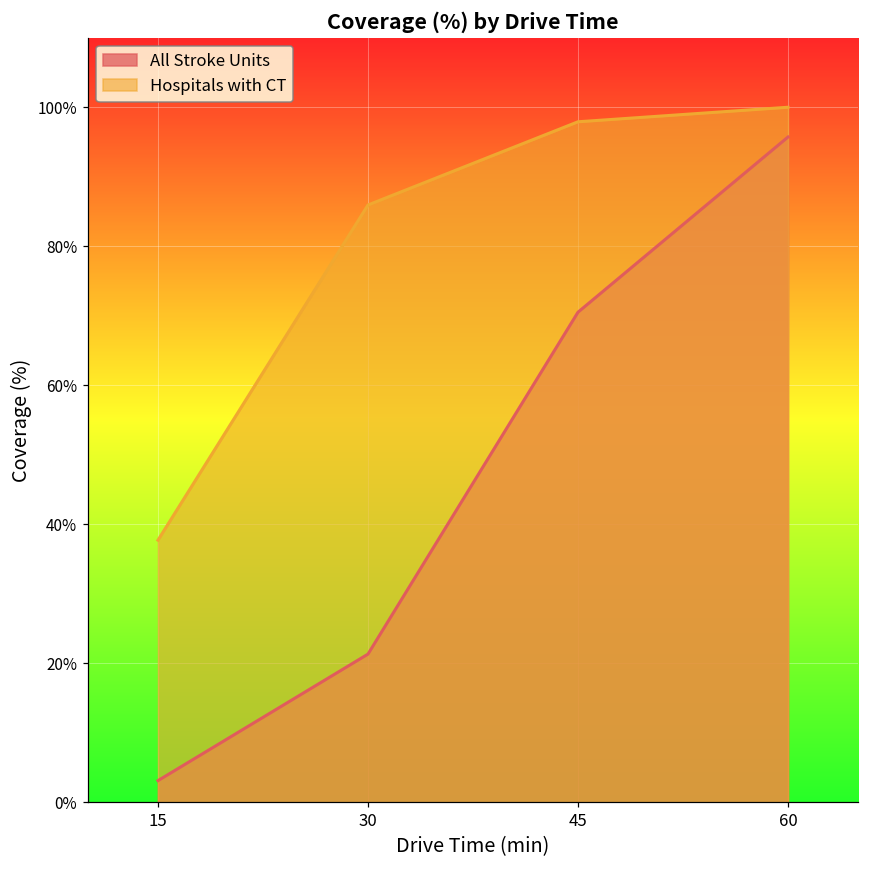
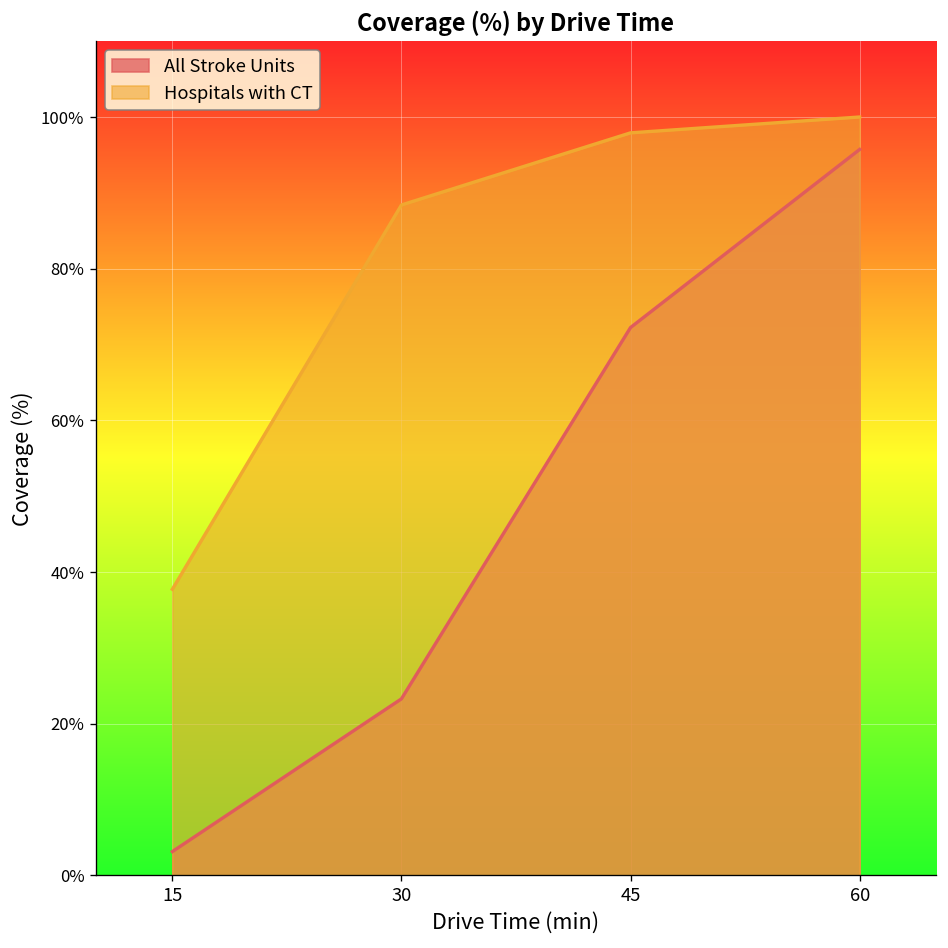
All Stroke Units, 30: 21% -> 23%
Hospitals with CT, 30: 86% -> 88%
All Stroke Units, 45: 71% -> 72%
